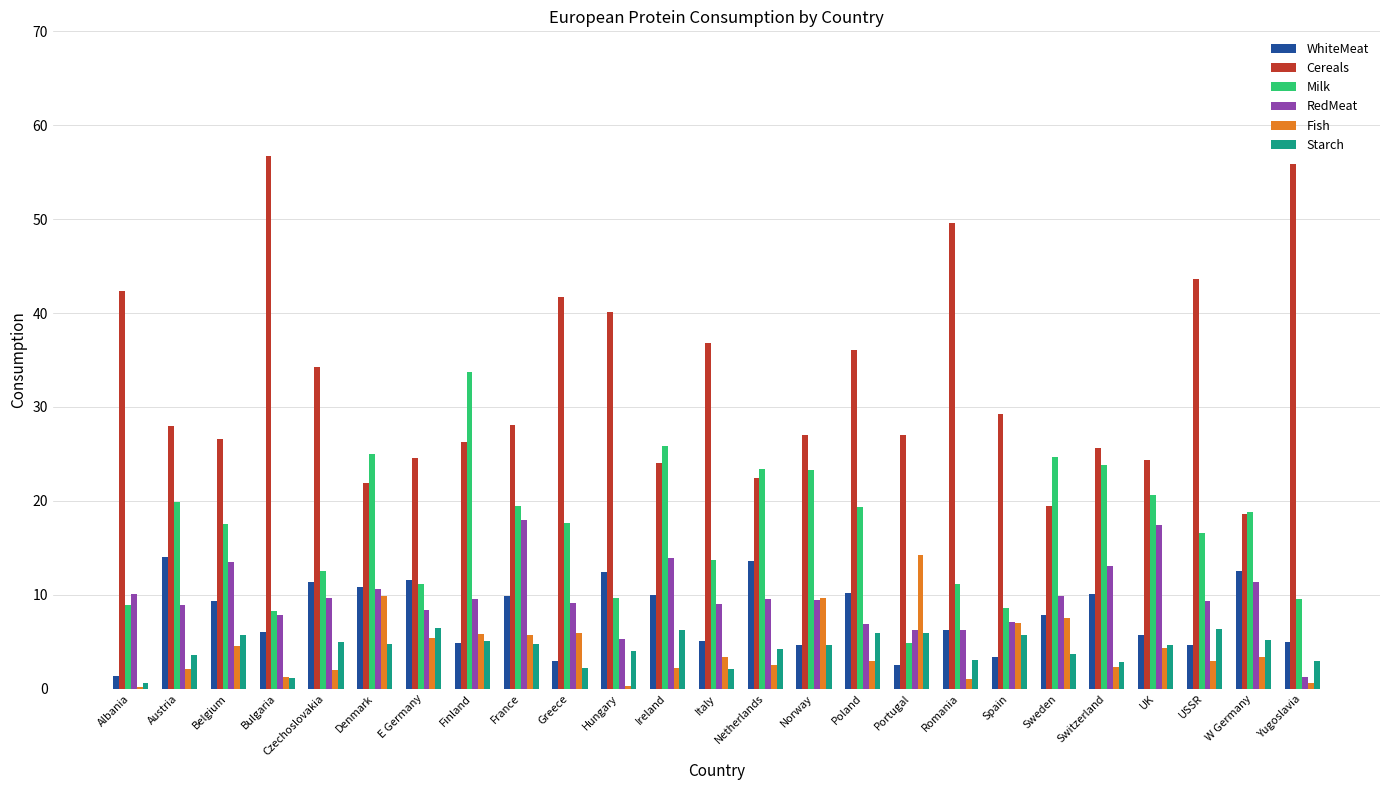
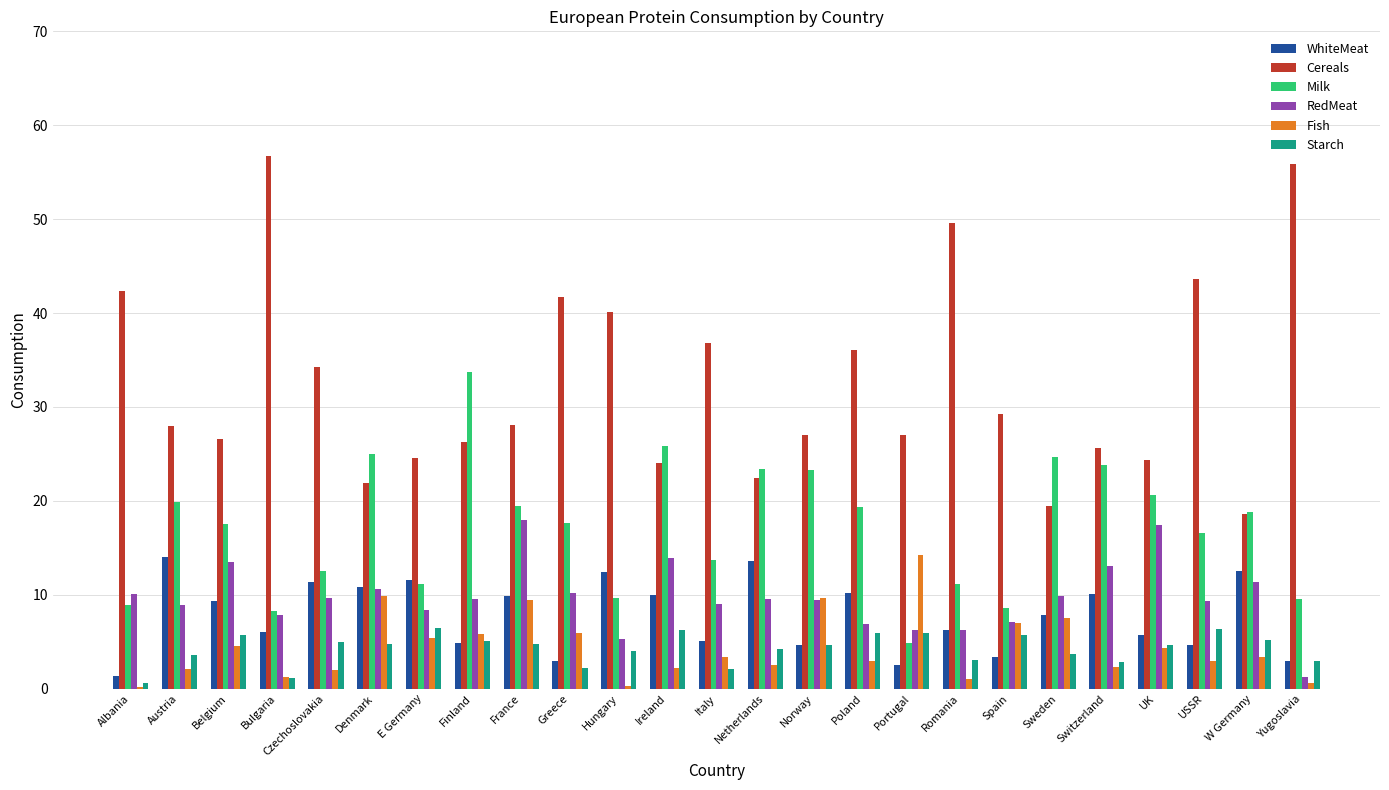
Fish, France: 6 -> 9
RedMeat, Greece: 9 -> 10
WhiteMeat, Yugoslavia: 5 -> 3
